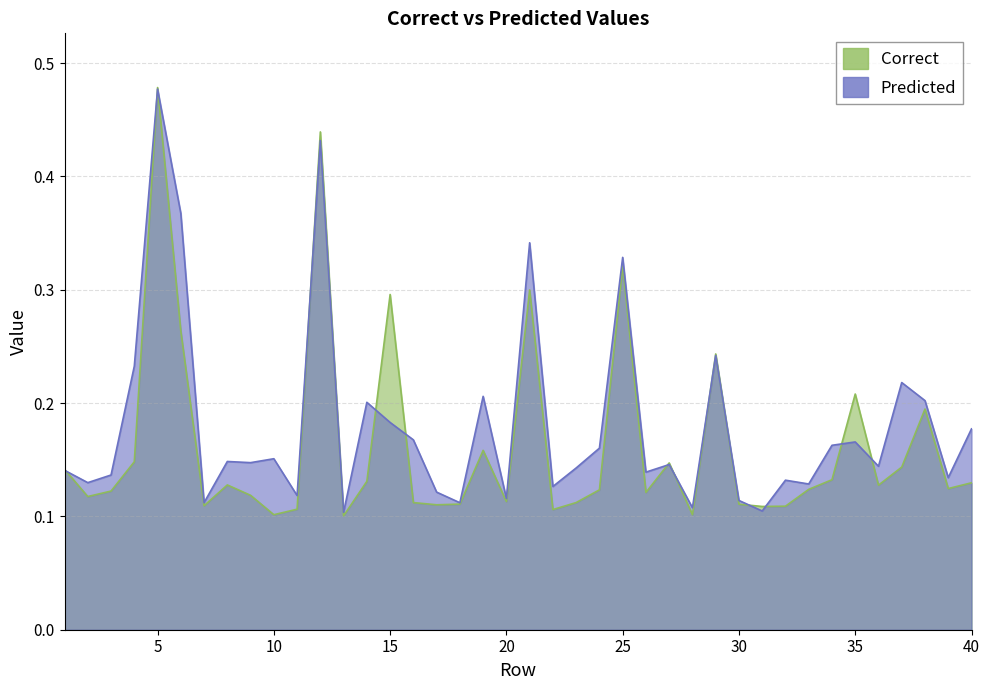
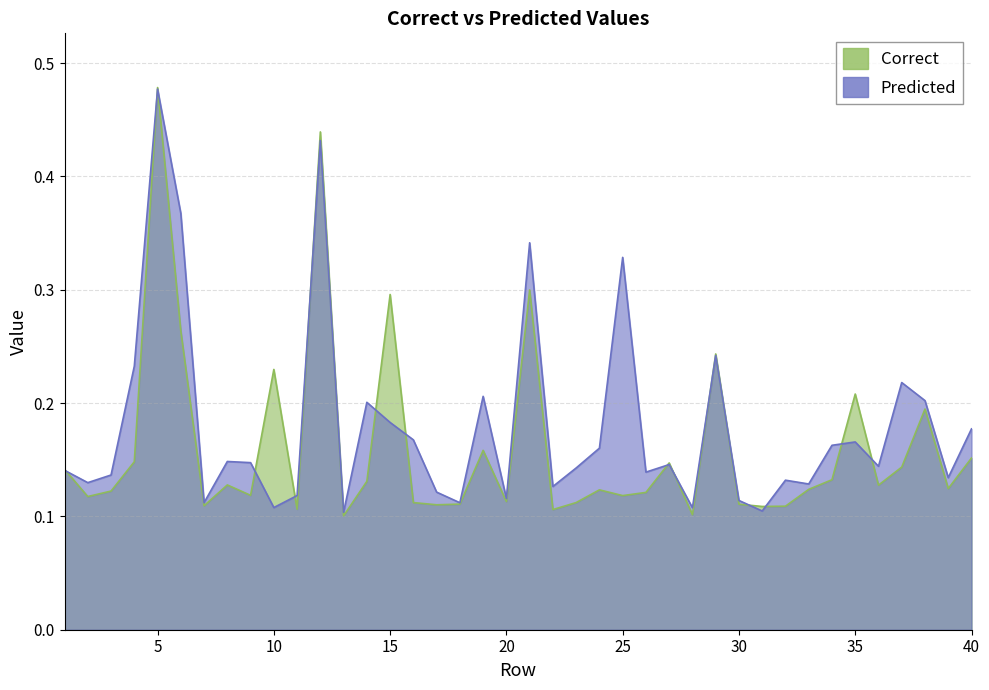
Correct, 10: 0.101 -> 0.230
Predicted, 10: 0.151 -> 0.108
Correct, 25: 0.321 -> 0.118
Correct, 40: 0.130 -> 0.152
